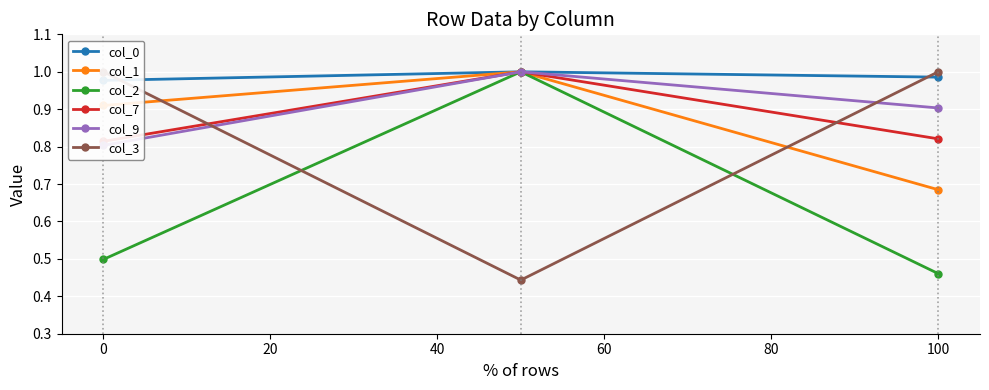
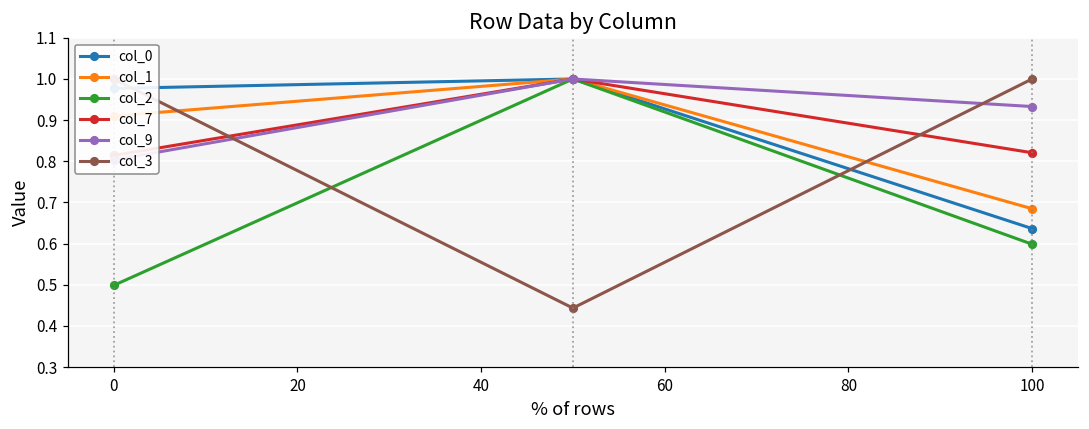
col_0, 100: 0.99 -> 0.64
col_2, 100: 0.46 -> 0.60
col_9, 100: 0.90 -> 0.93
